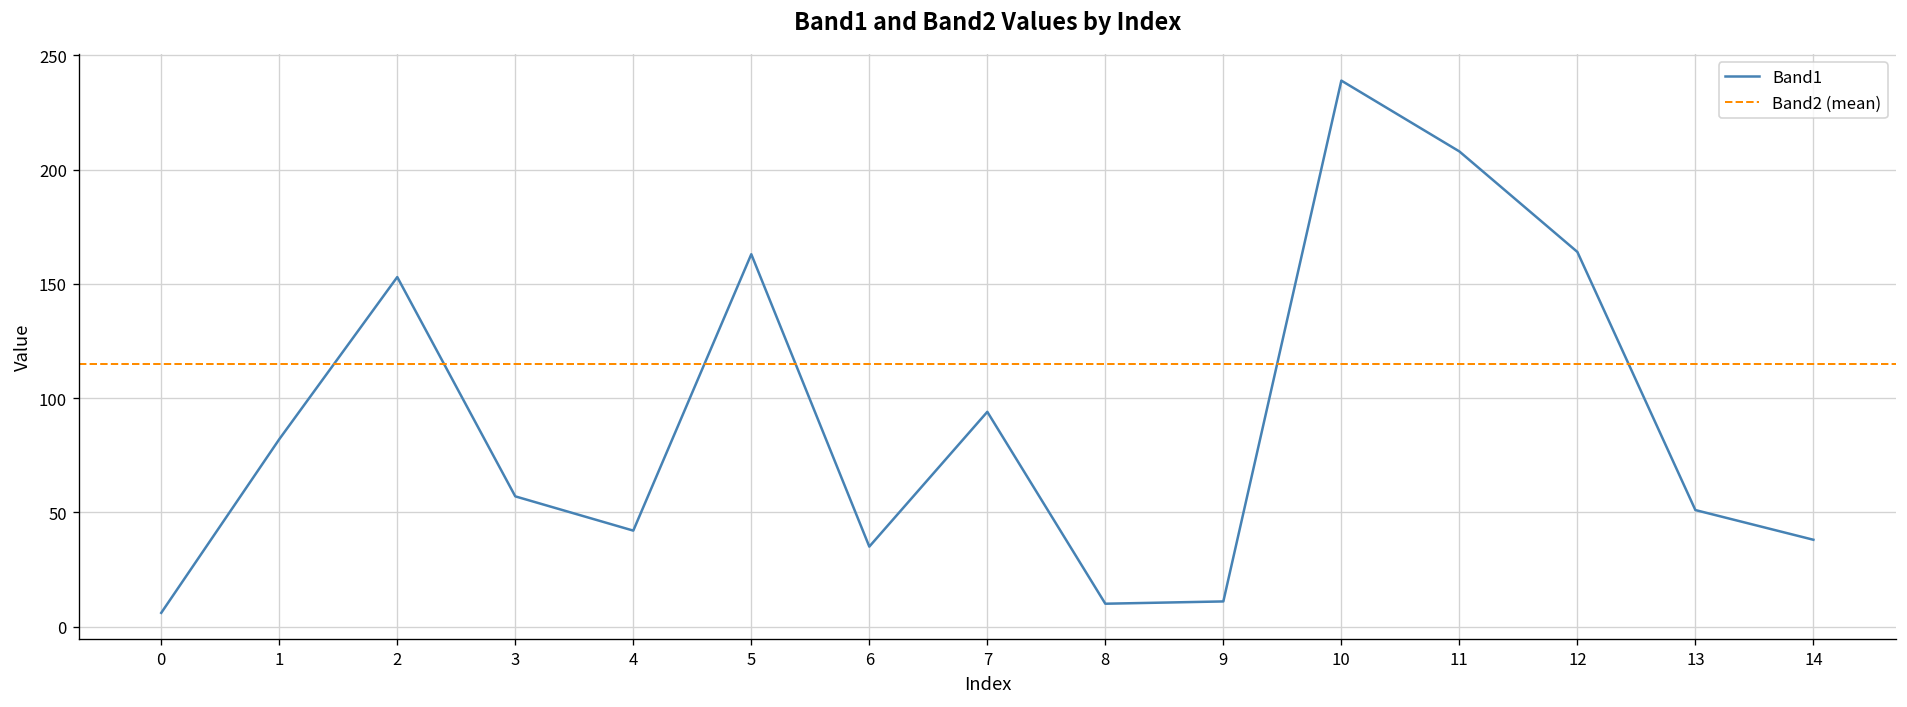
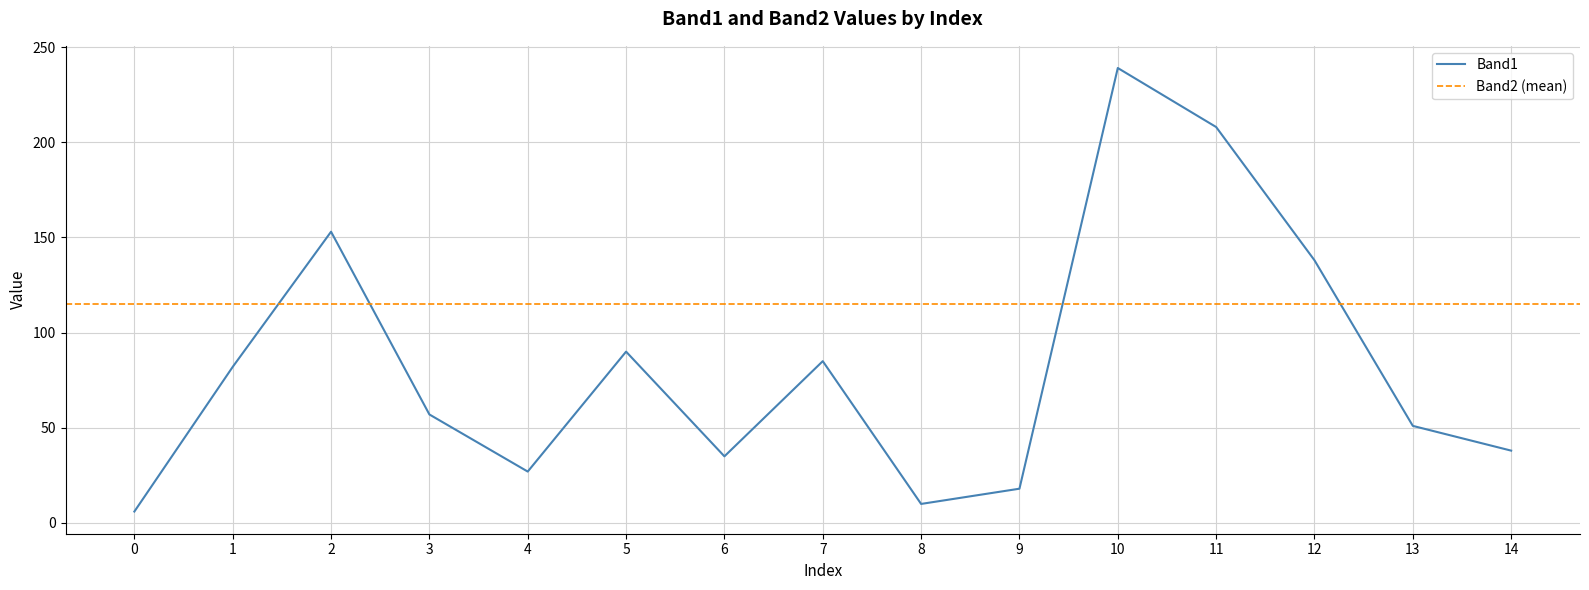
4: 42 -> 27
5: 163 -> 90
7: 94 -> 85
9: 11 -> 18
12: 164 -> 138
